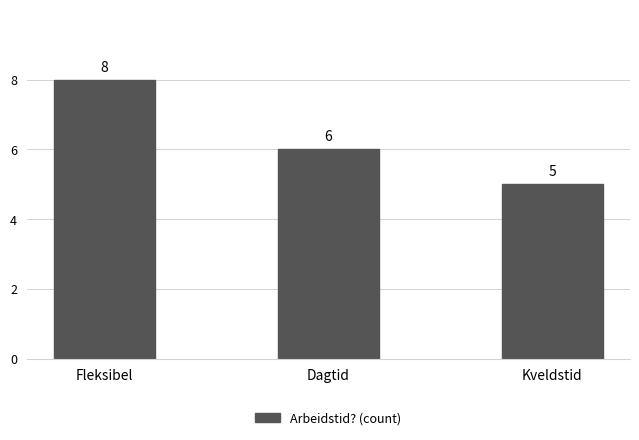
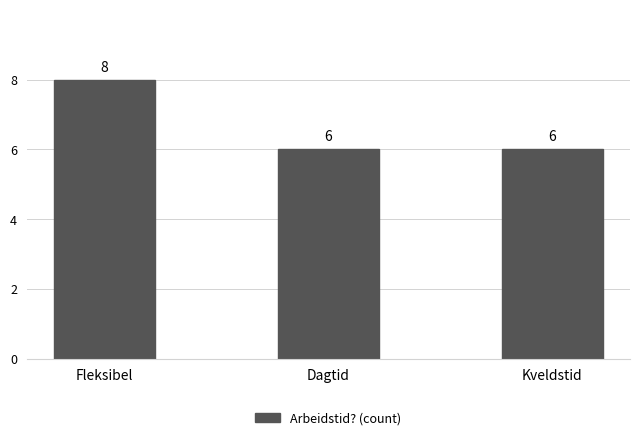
Kveldstid: 5 -> 6
